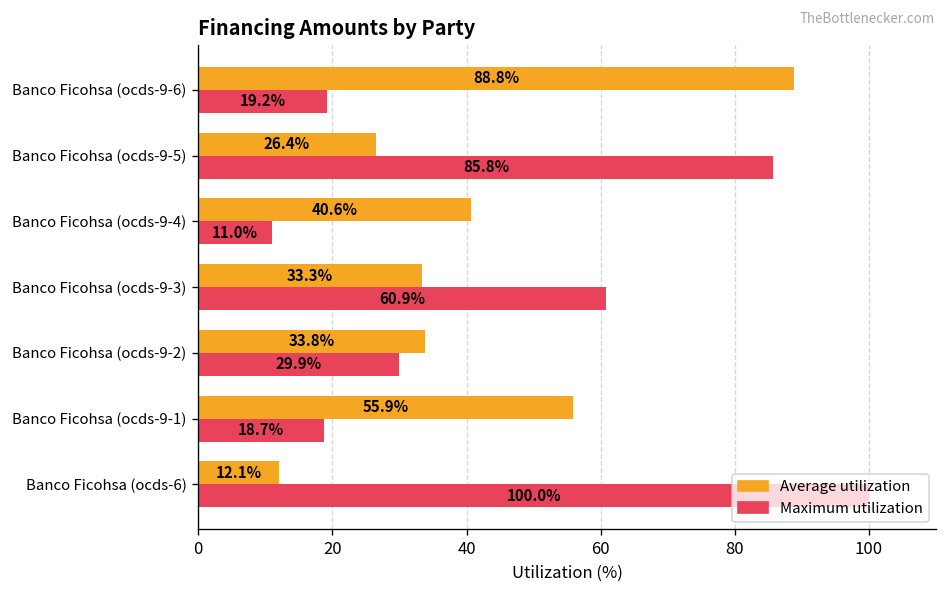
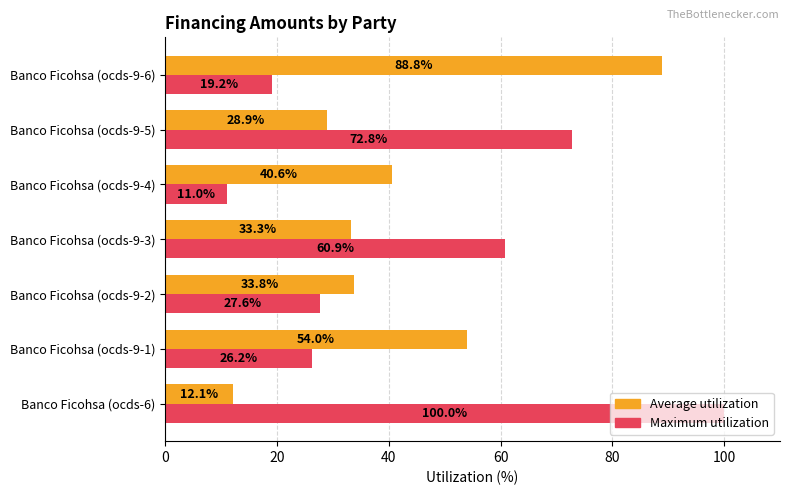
Average utilization, Banco Ficohsa (ocds-9-5): 26.4% -> 28.9%
Maximum utilization, Banco Ficohsa (ocds-9-5): 85.8% -> 72.8%
Maximum utilization, Banco Ficohsa (ocds-9-2): 29.9% -> 27.6%
Average utilization, Banco Ficohsa (ocds-9-1): 55.9% -> 54.0%
Maximum utilization, Banco Ficohsa (ocds-9-1): 18.7% -> 26.2%
